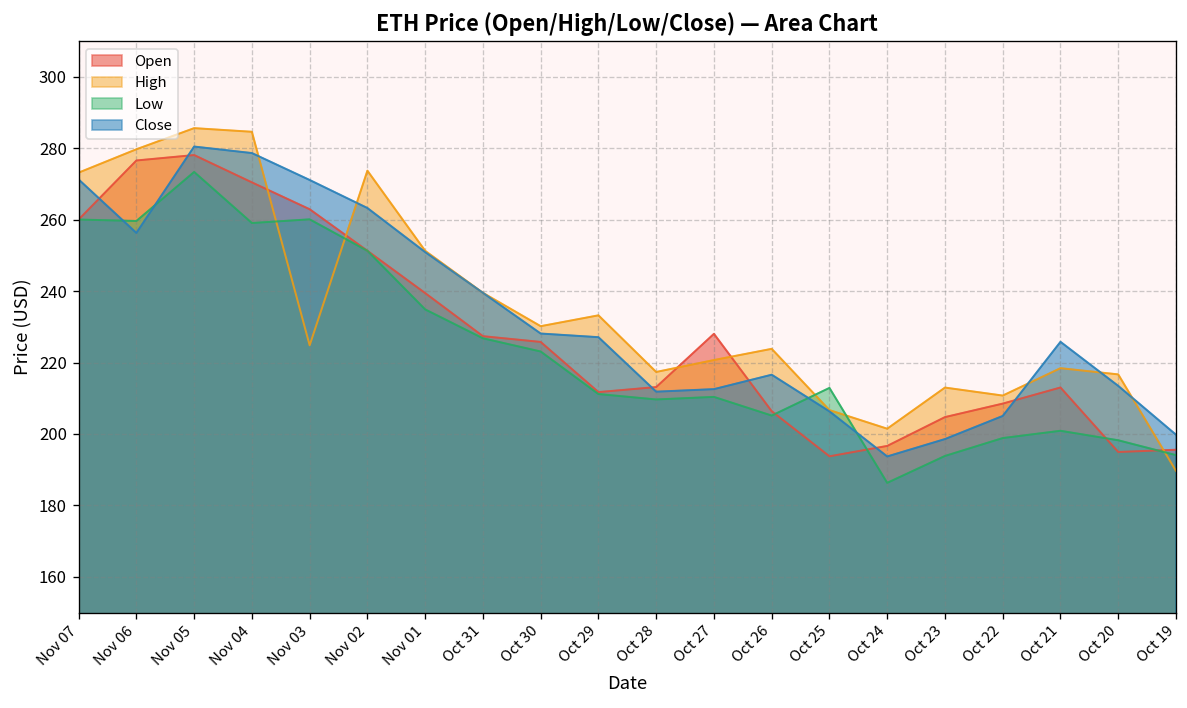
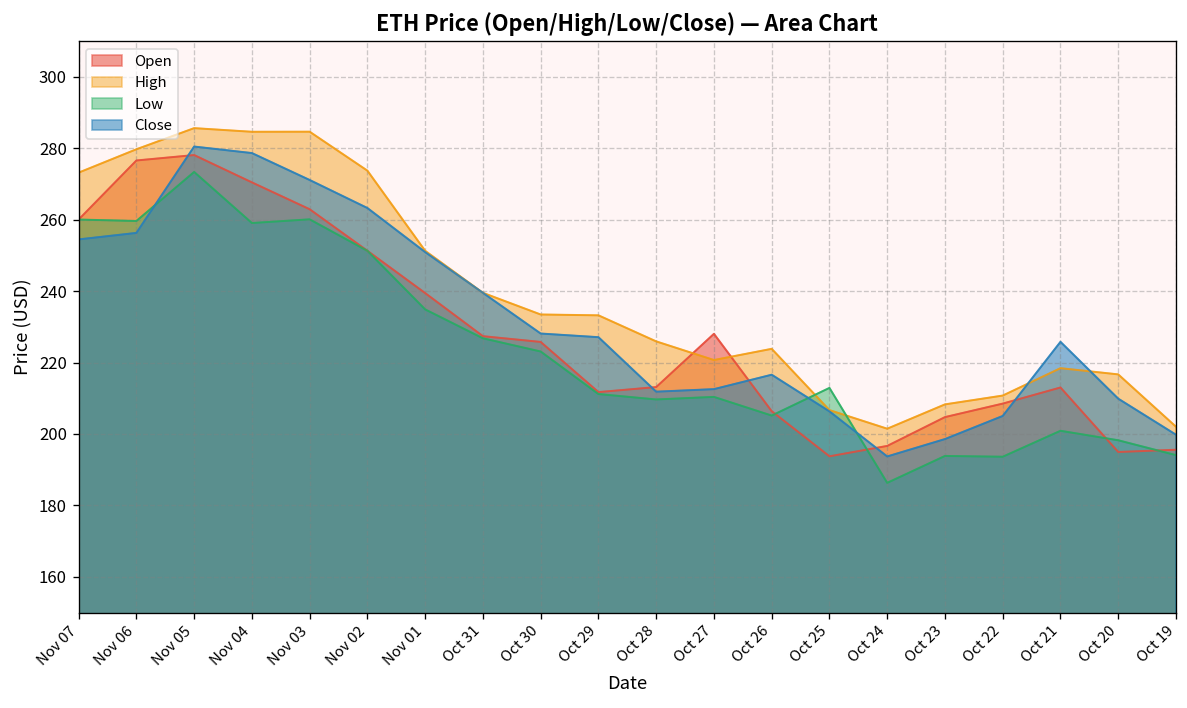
Close, Nov 07: 271 -> 254
High, Nov 03: 225 -> 285
High, Oct 30: 230 -> 233
High, Oct 28: 217 -> 226
High, Oct 23: 213 -> 208
Low, Oct 22: 199 -> 194
Close, Oct 20: 213 -> 210
High, Oct 19: 190 -> 202
